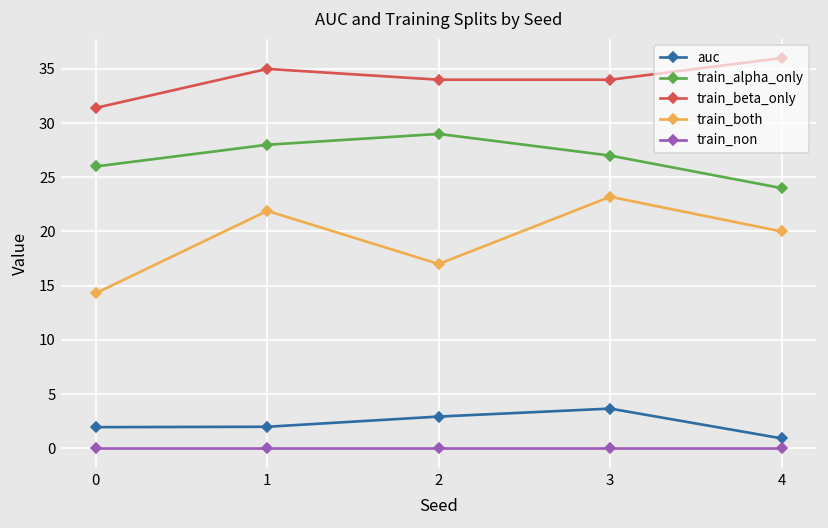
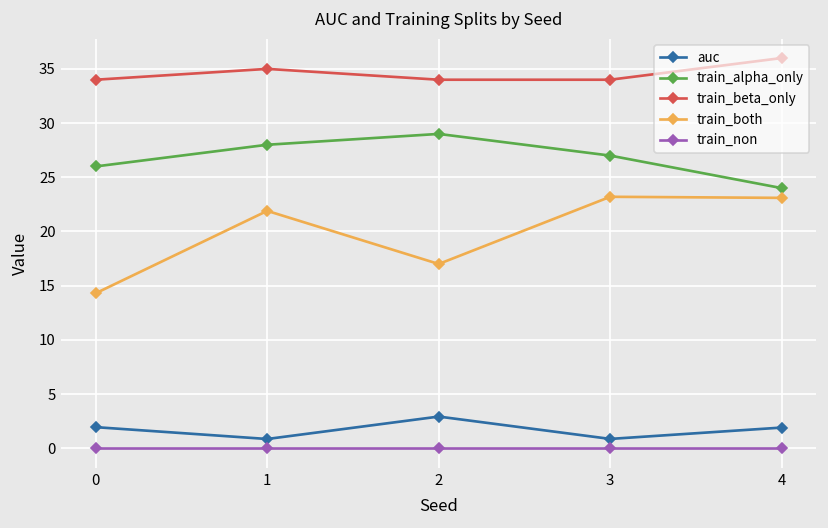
train_beta_only, 0: 31 -> 34
auc, 1: 2 -> 1
auc, 3: 4 -> 1
auc, 4: 1 -> 2
train_both, 4: 20 -> 23
